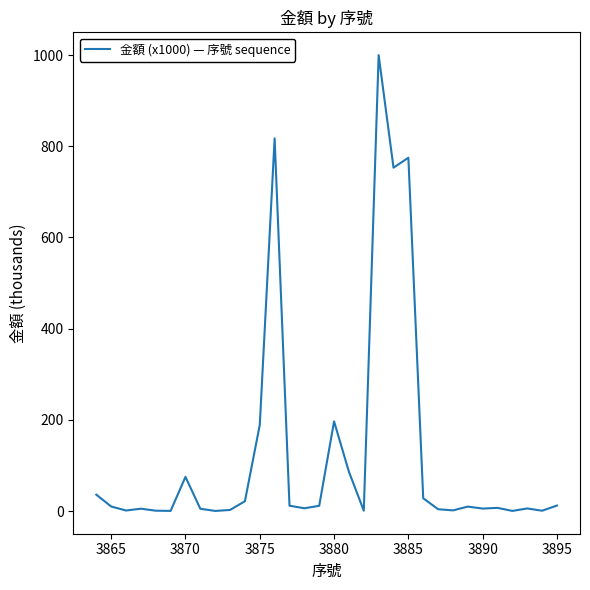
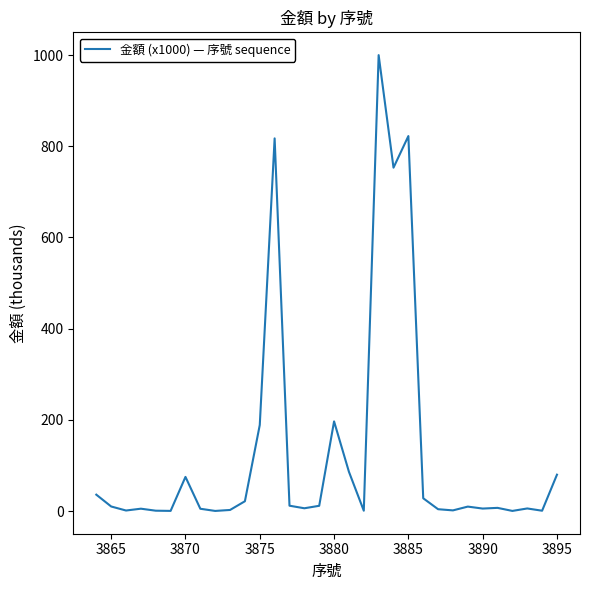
3885: 770 -> 820
3895: 10 -> 80
